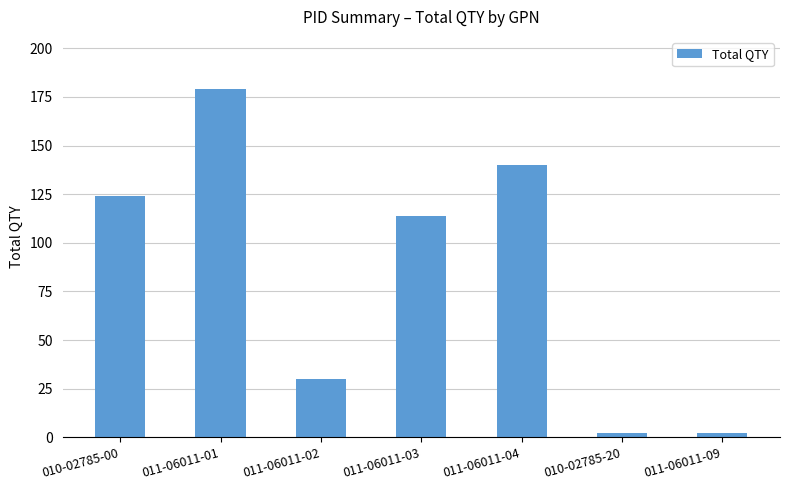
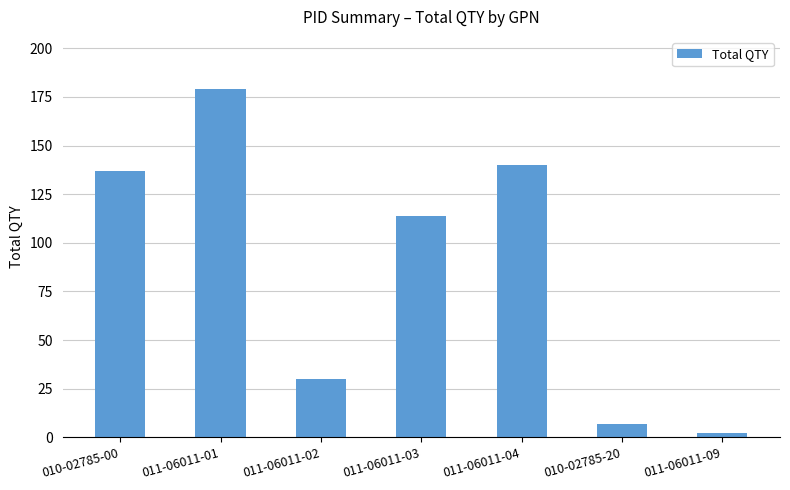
010-02785-00: 124 -> 137
010-02785-20: 2 -> 7
